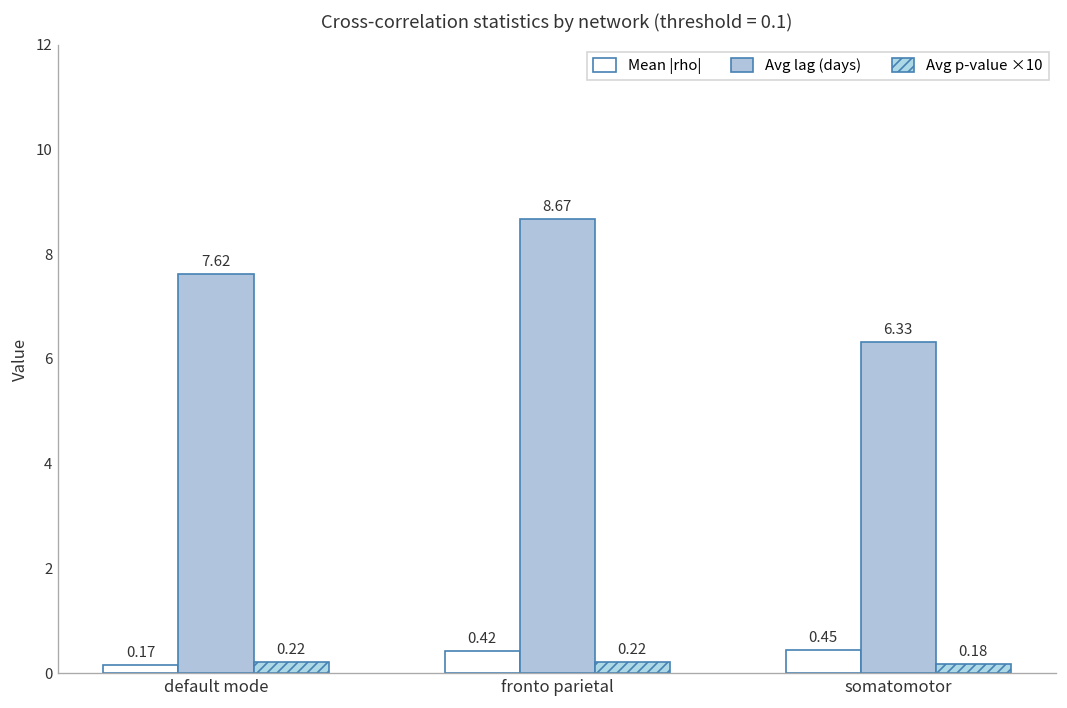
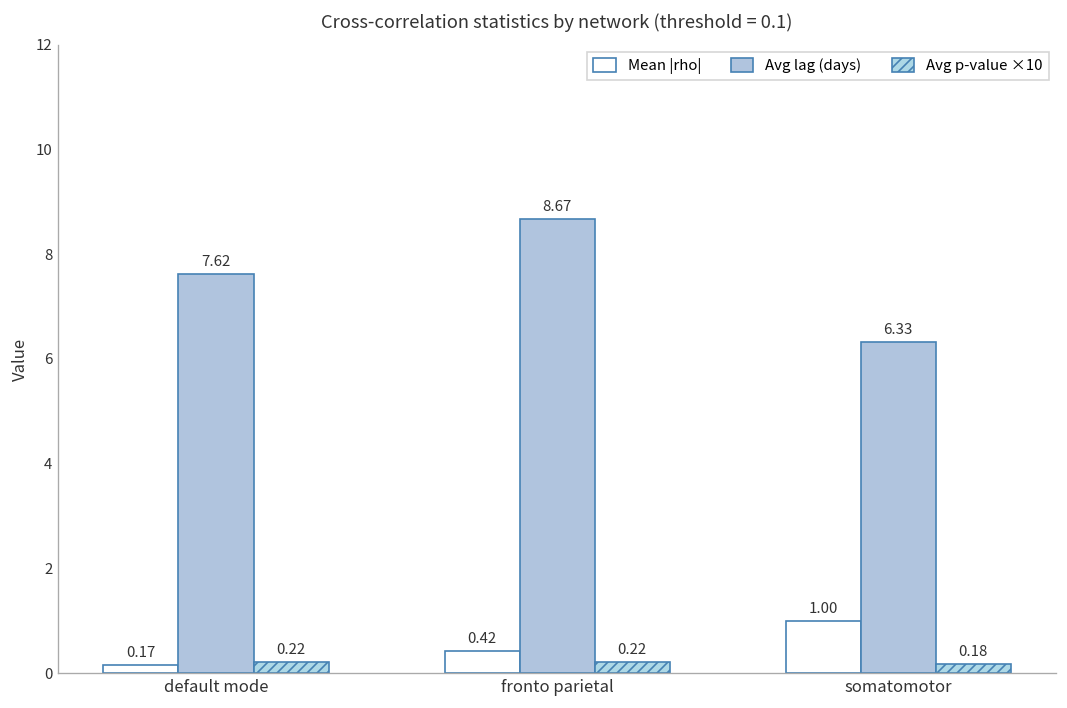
Mean |rho|, somatomotor: 0.45 -> 1.00
